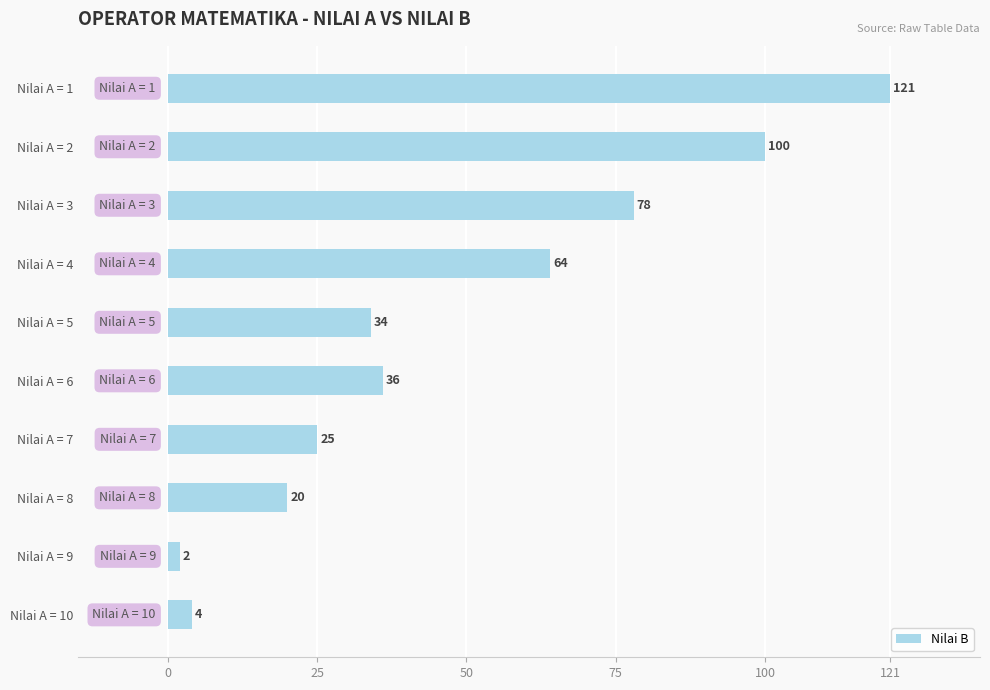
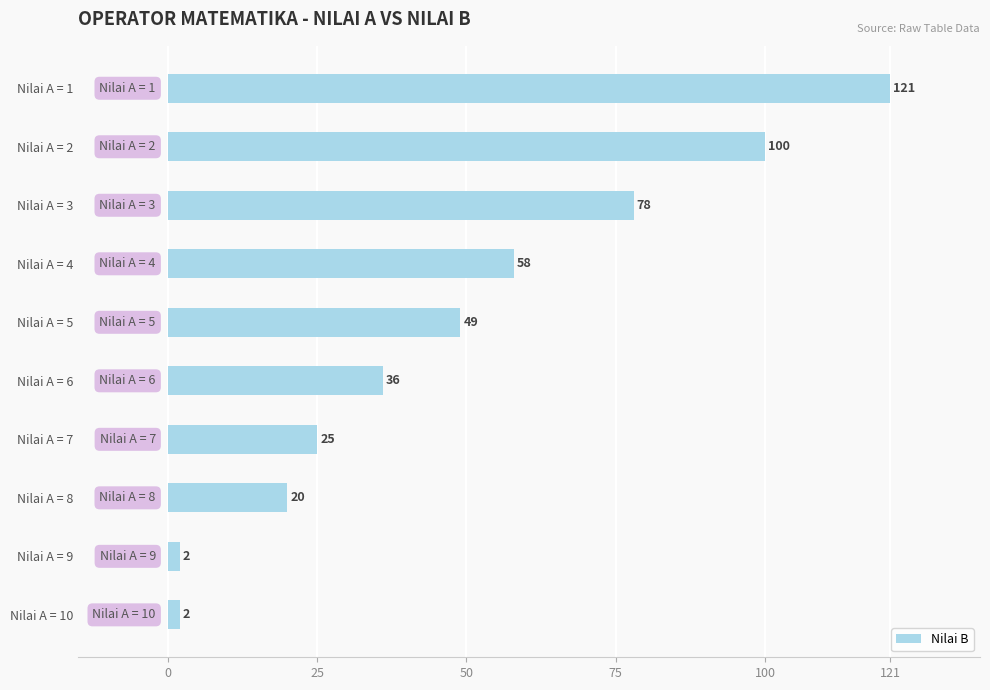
Nilai A = 4: 64 -> 58
Nilai A = 5: 34 -> 49
Nilai A = 10: 4 -> 2
